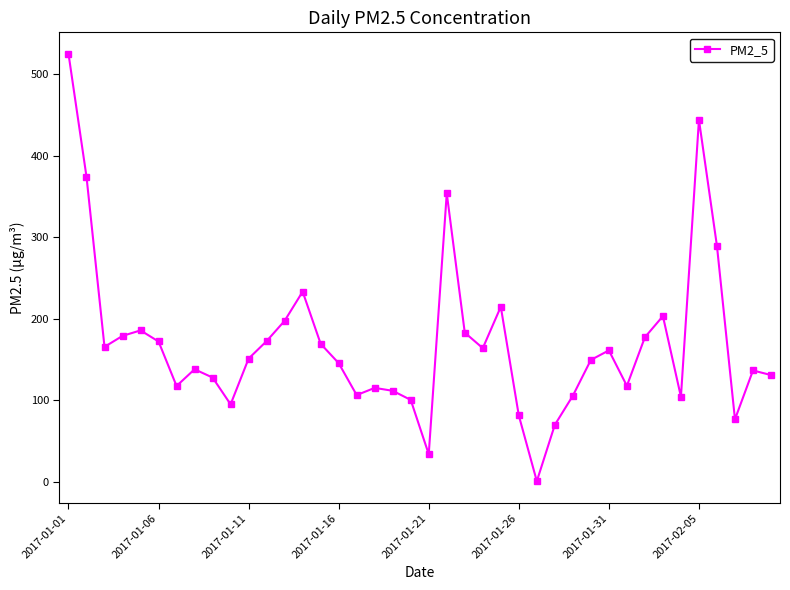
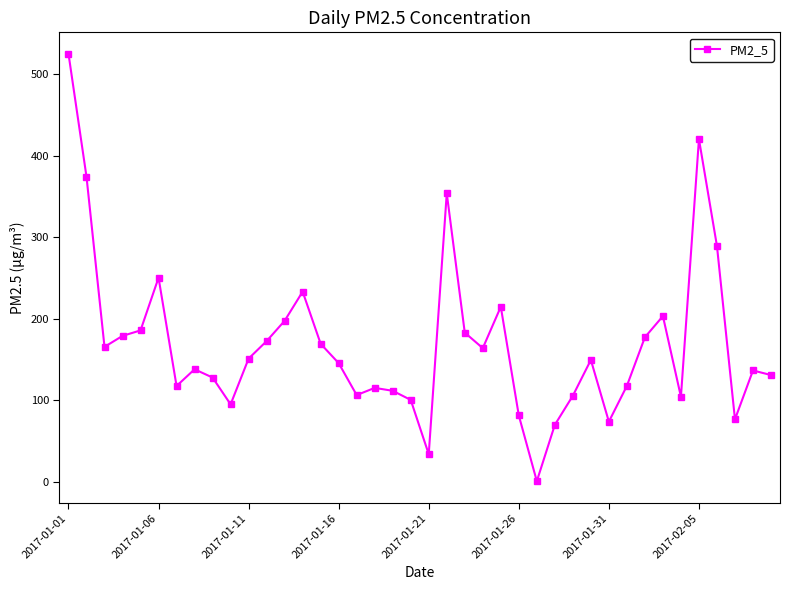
2017-01-06: 170 -> 250
2017-01-31: 160 -> 70
2017-02-05: 440 -> 420
